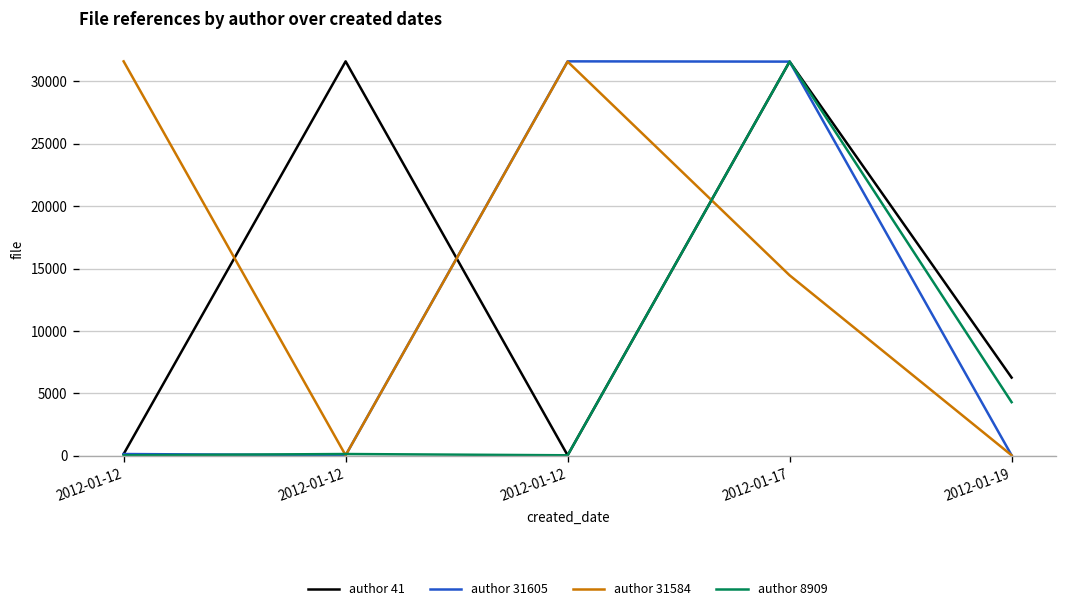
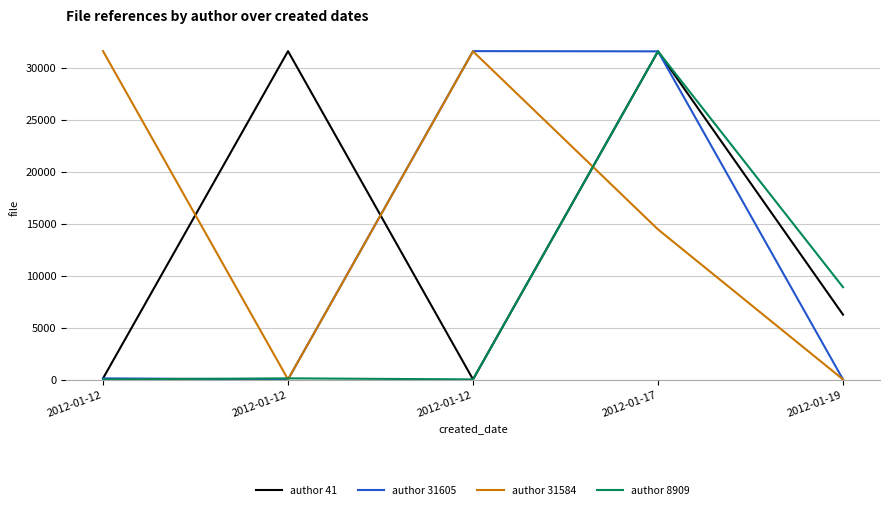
author 8909, 2012-01-19: 4300 -> 8900
